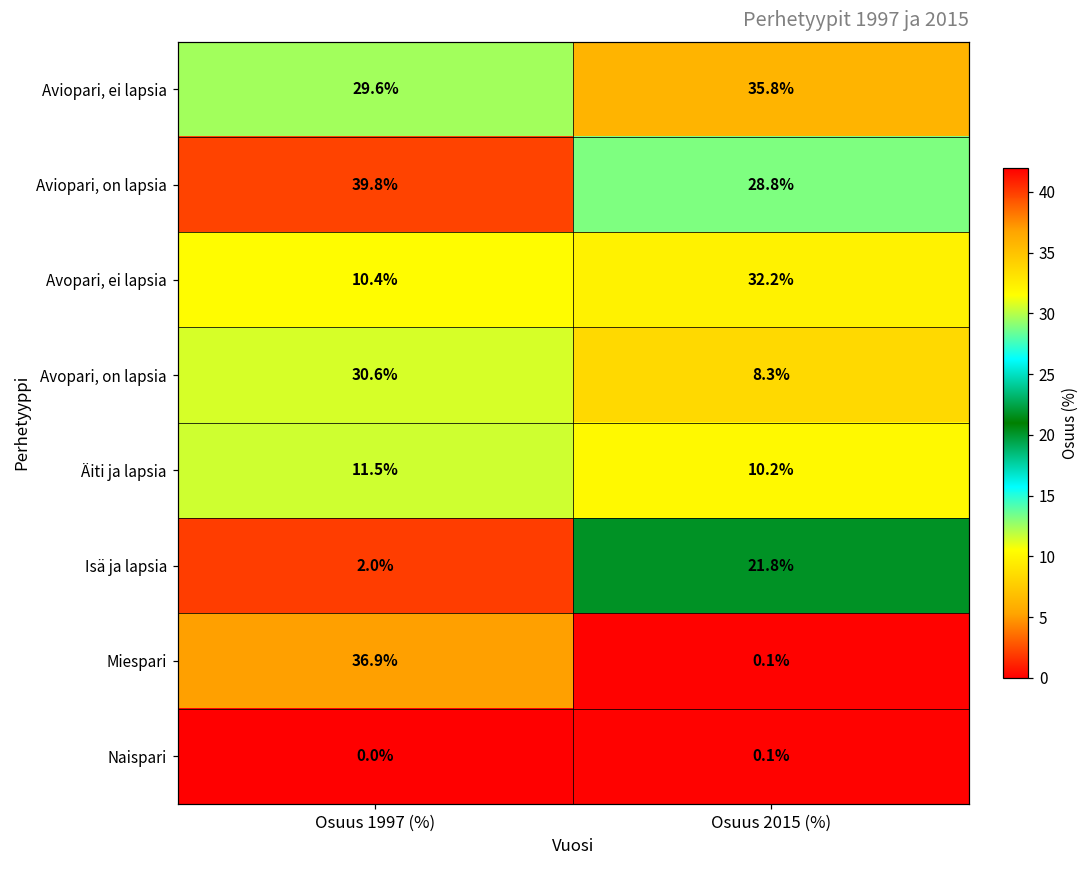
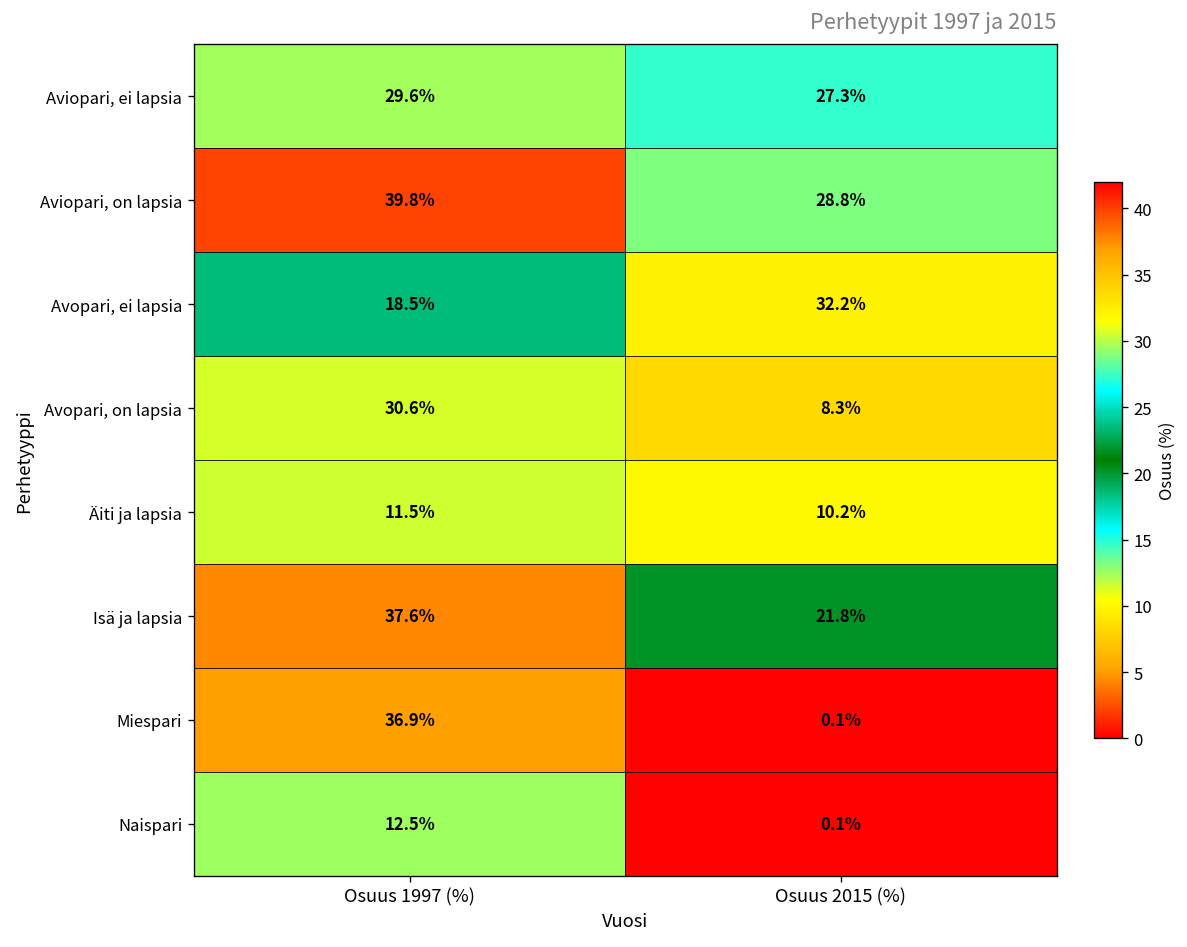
Aviopari, ei lapsia, Osuus 2015 (%): 35.8% -> 27.3%
Avopari, ei lapsia, Osuus 1997 (%): 10.4% -> 18.5%
Isä ja lapsia, Osuus 1997 (%): 2.0% -> 37.6%
Naispari, Osuus 1997 (%): 0.0% -> 12.5%
